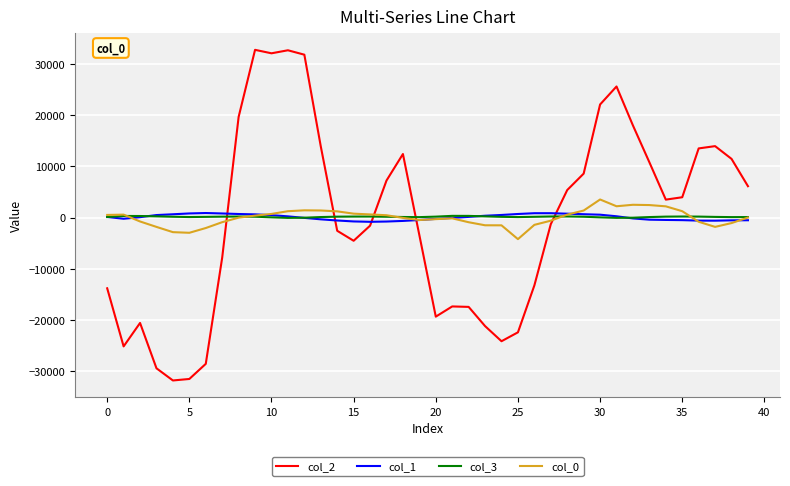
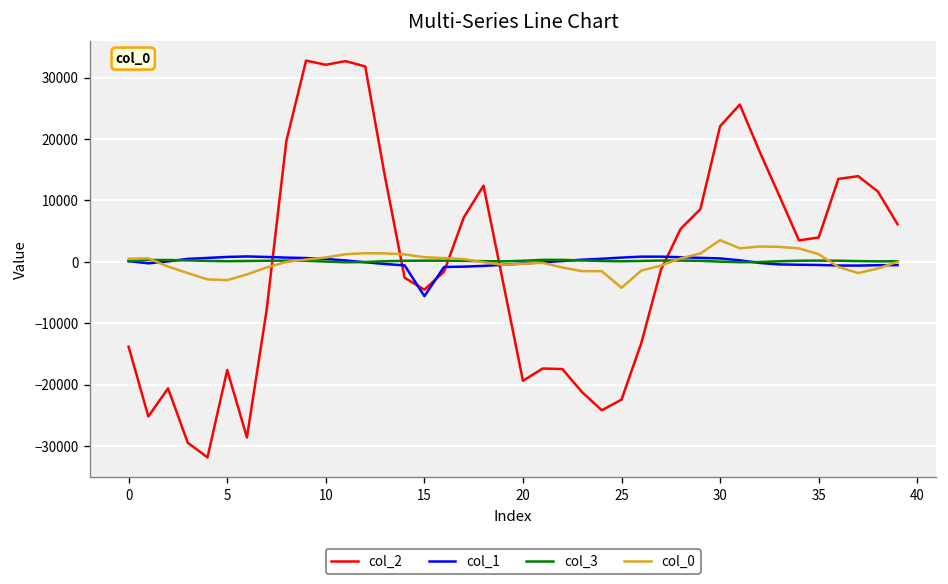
col_2, 5: -32000 -> -18000
col_1, 15: -1000 -> -6000
